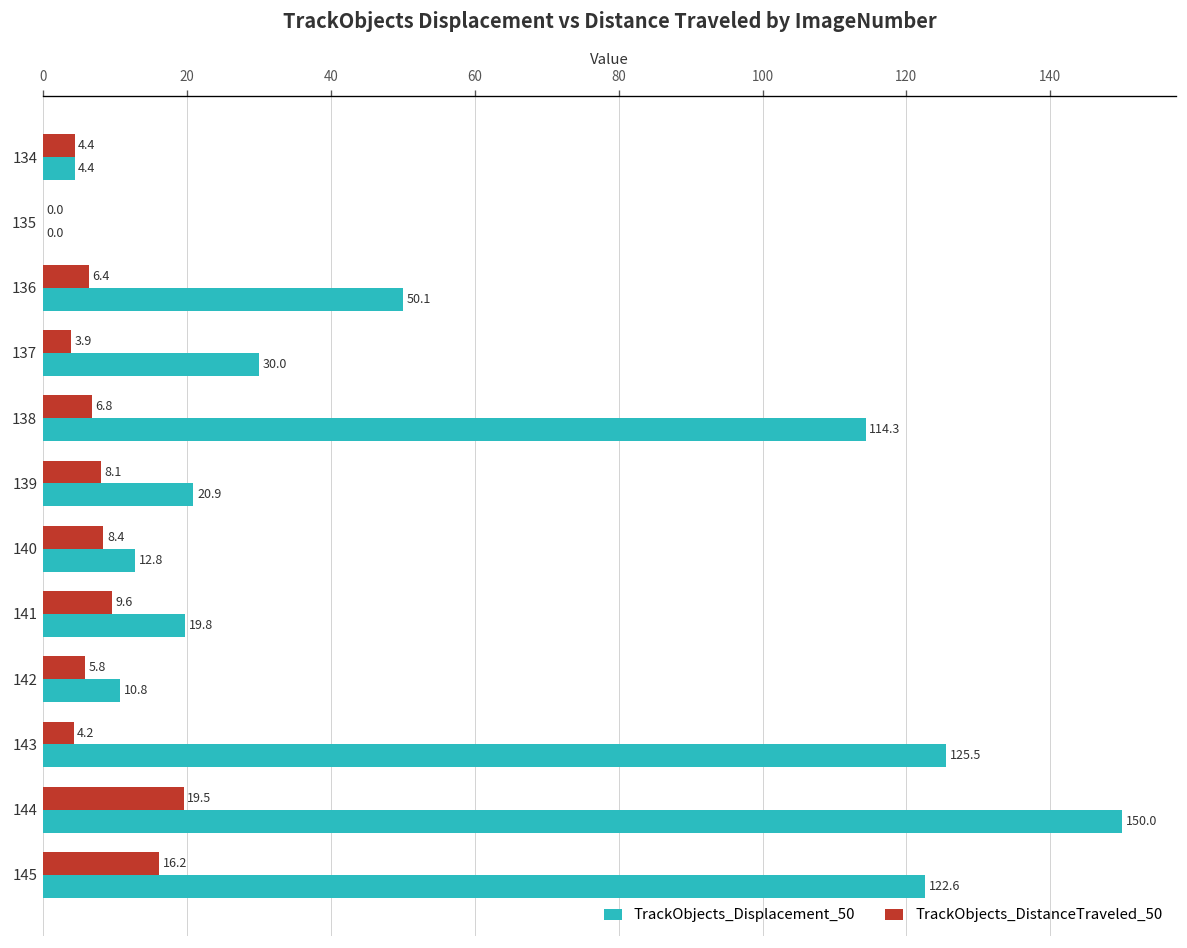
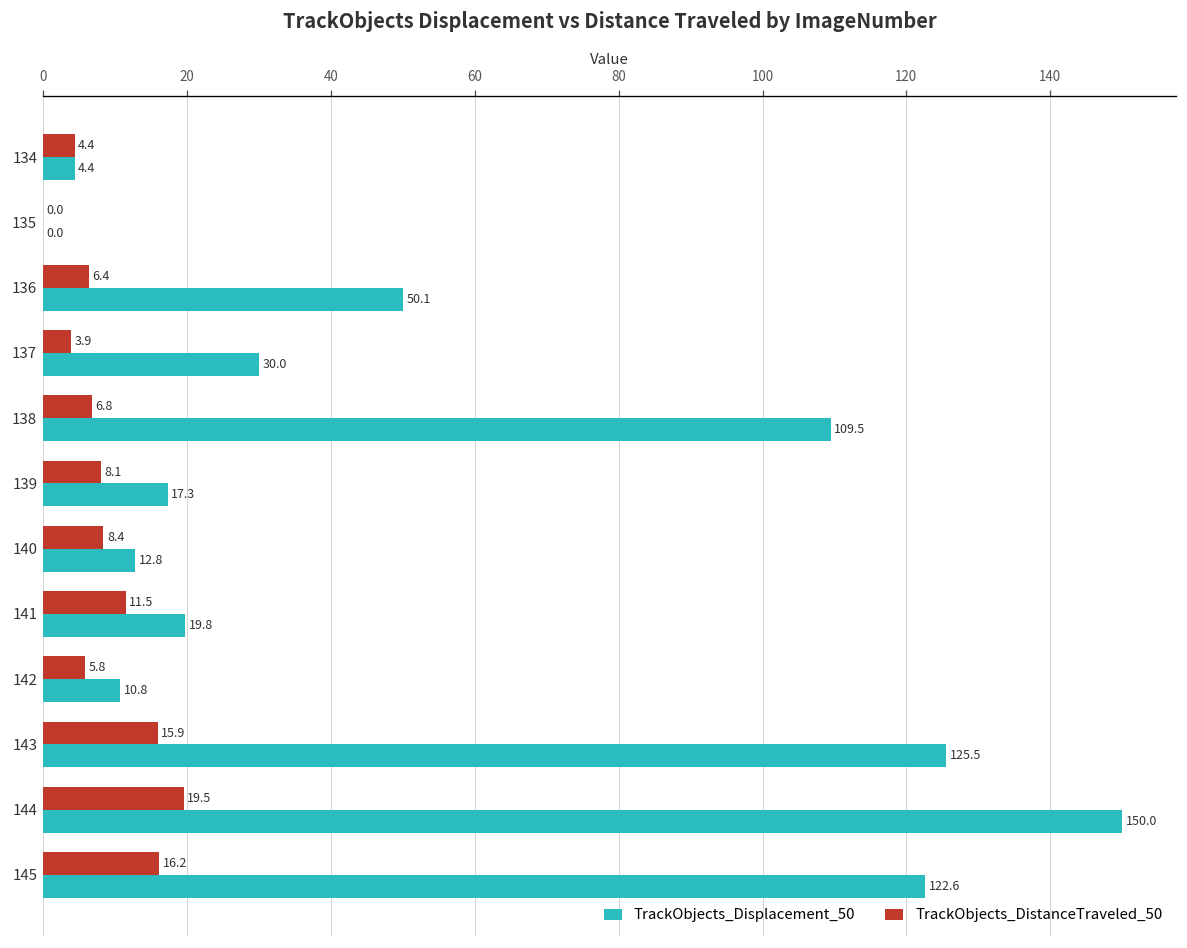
TrackObjects_Displacement_50, 138: 114.3 -> 109.5
TrackObjects_Displacement_50, 139: 20.9 -> 17.3
TrackObjects_DistanceTraveled_50, 141: 9.6 -> 11.5
TrackObjects_DistanceTraveled_50, 143: 4.2 -> 15.9
